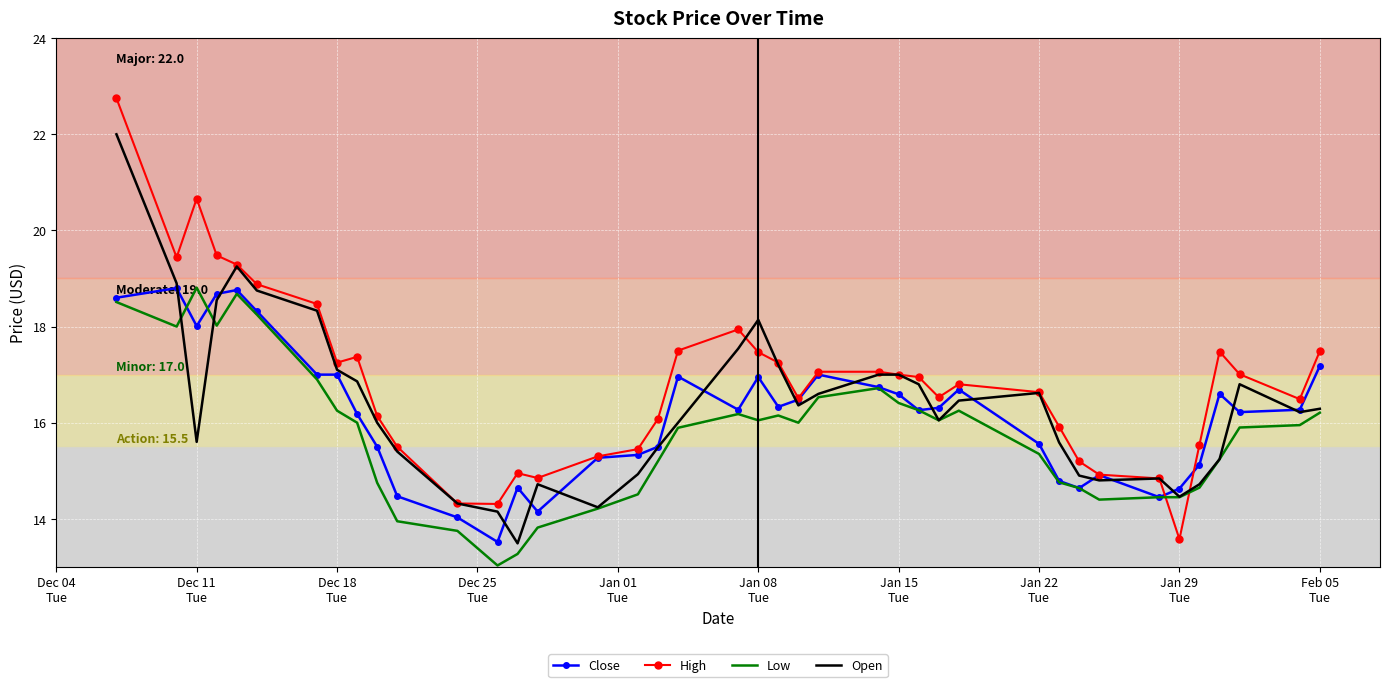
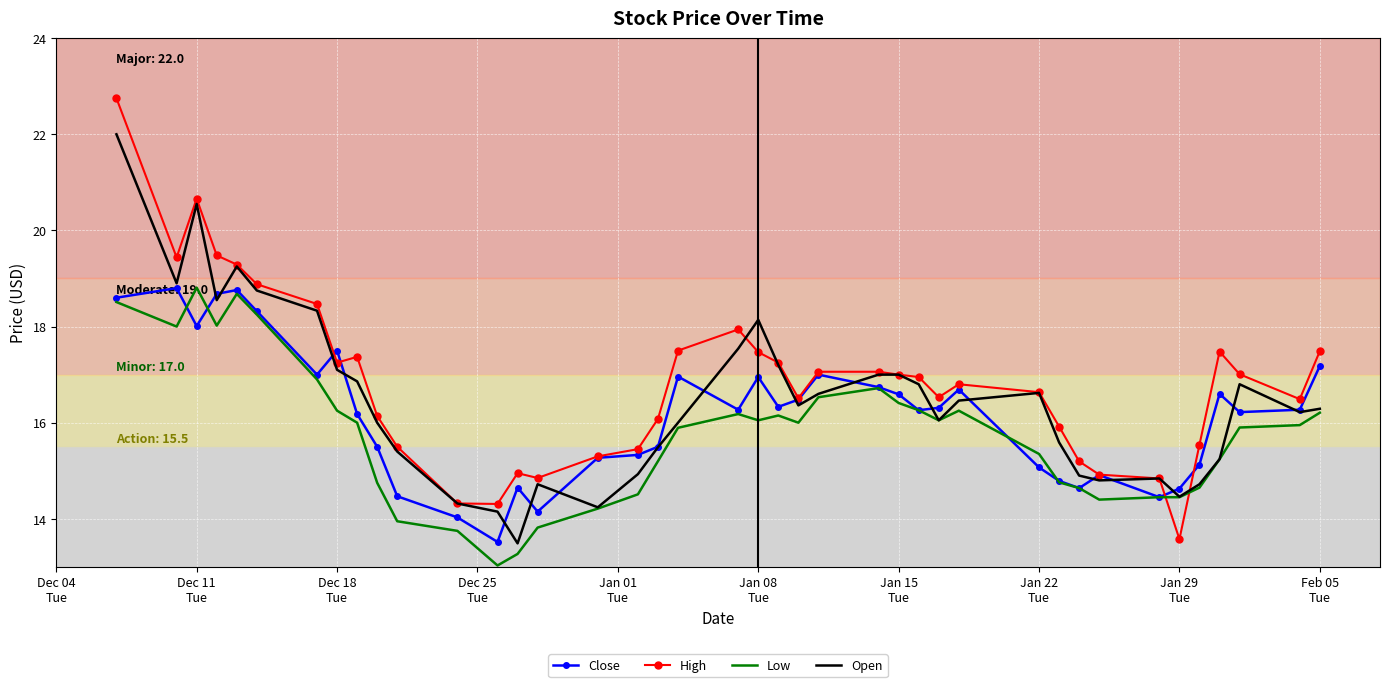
Open, Dec 11 Tue: 15.6 -> 20.5
Close, Dec 18 Tue: 17.0 -> 17.5
Close, Jan 22 Tue: 15.6 -> 15.1
